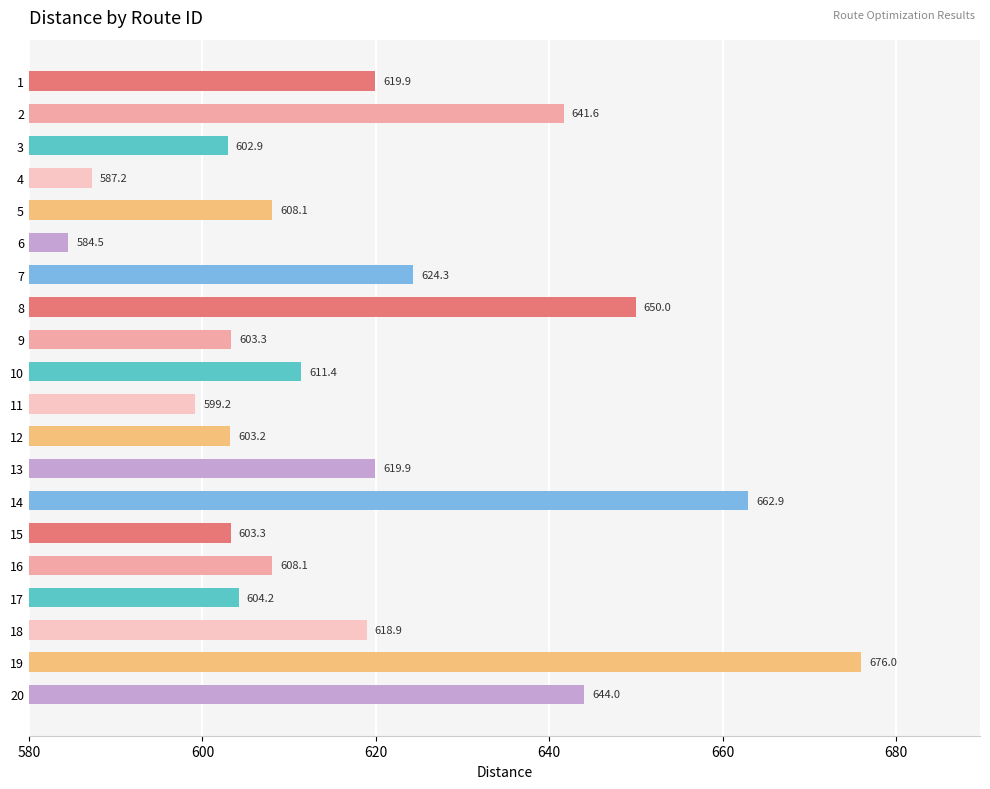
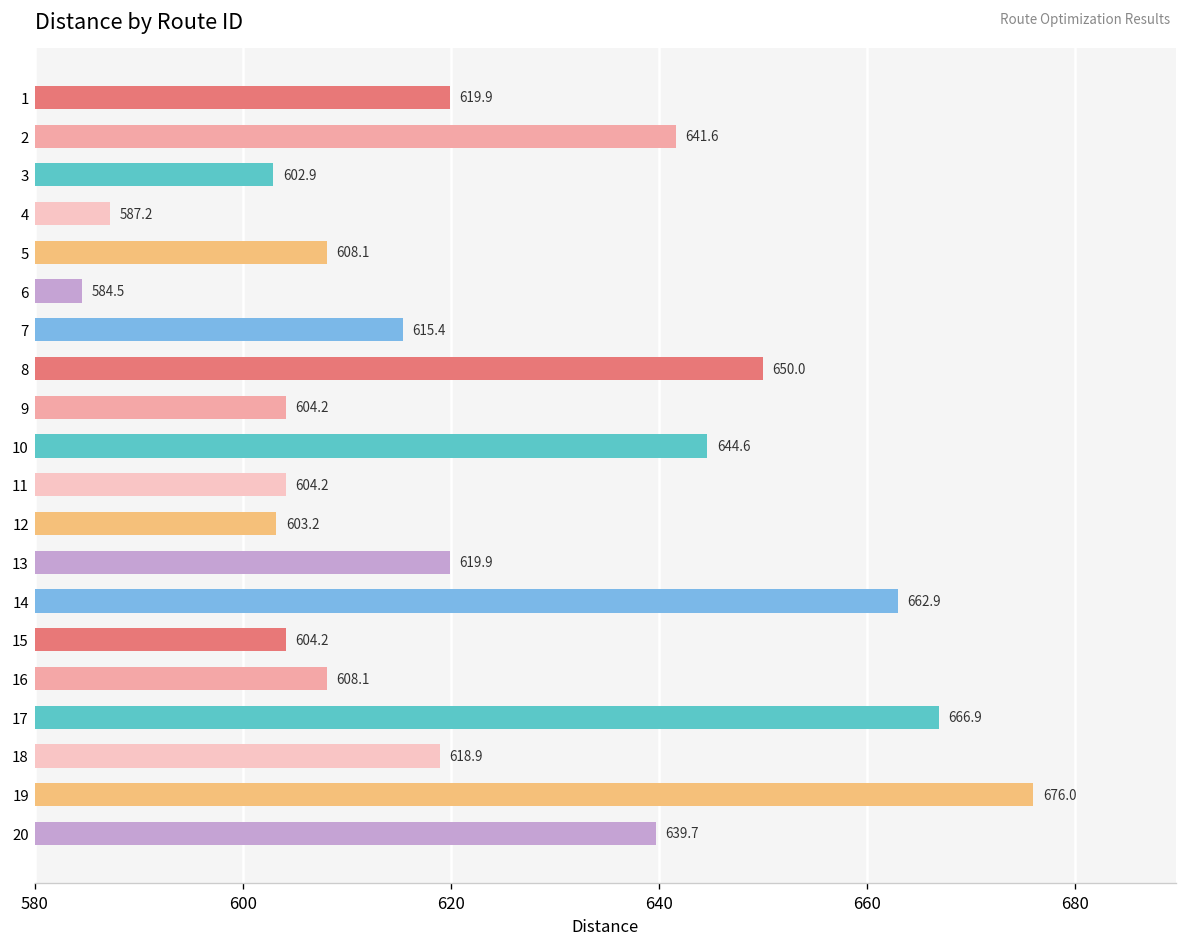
7: 624.3 -> 615.4
9: 603.3 -> 604.2
10: 611.4 -> 644.6
11: 599.2 -> 604.2
15: 603.3 -> 604.2
17: 604.2 -> 666.9
20: 644.0 -> 639.7
